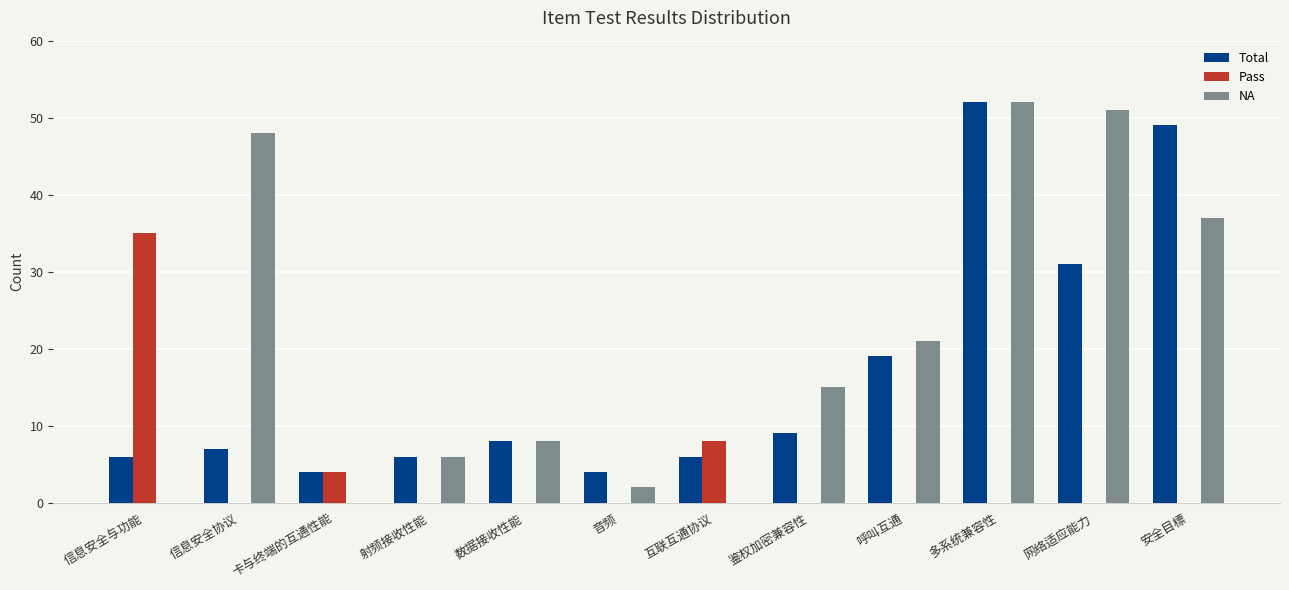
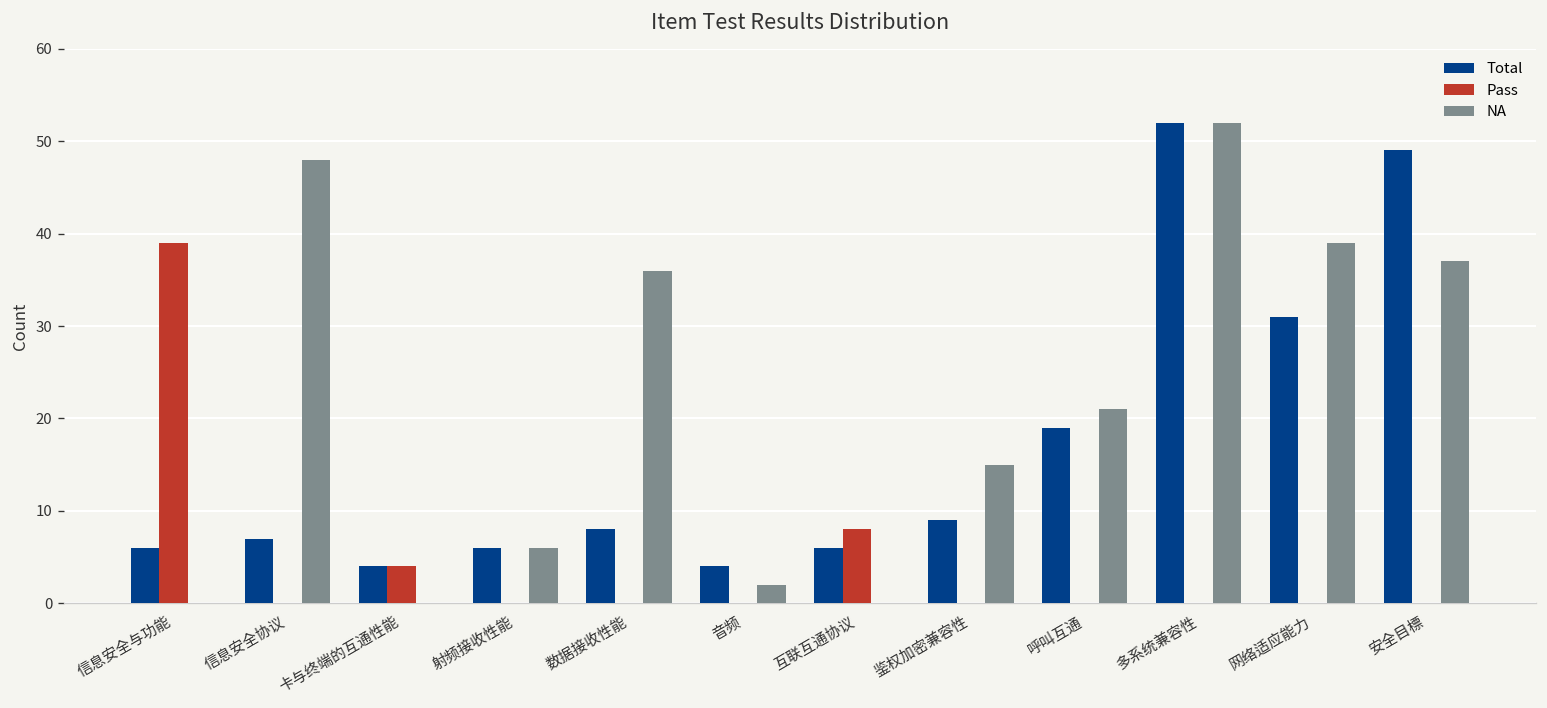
Pass, 信息安全与功能: 35 -> 39
NA, 数据接收性能: 8 -> 36
NA, 网络适应能力: 51 -> 39
